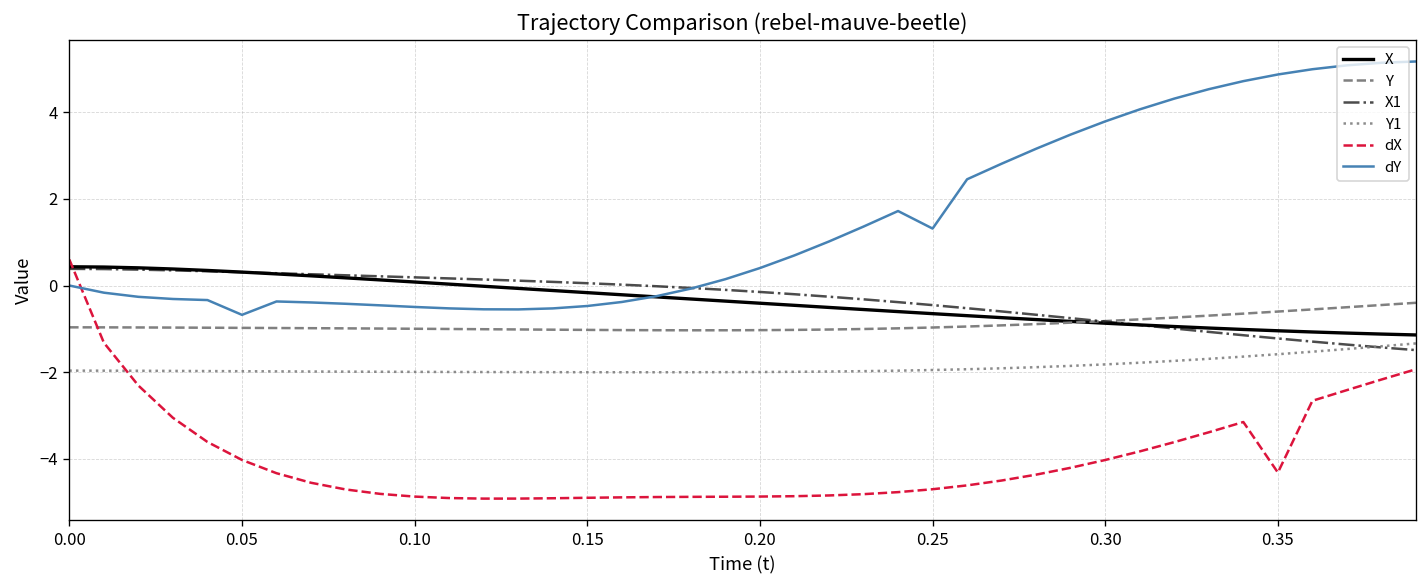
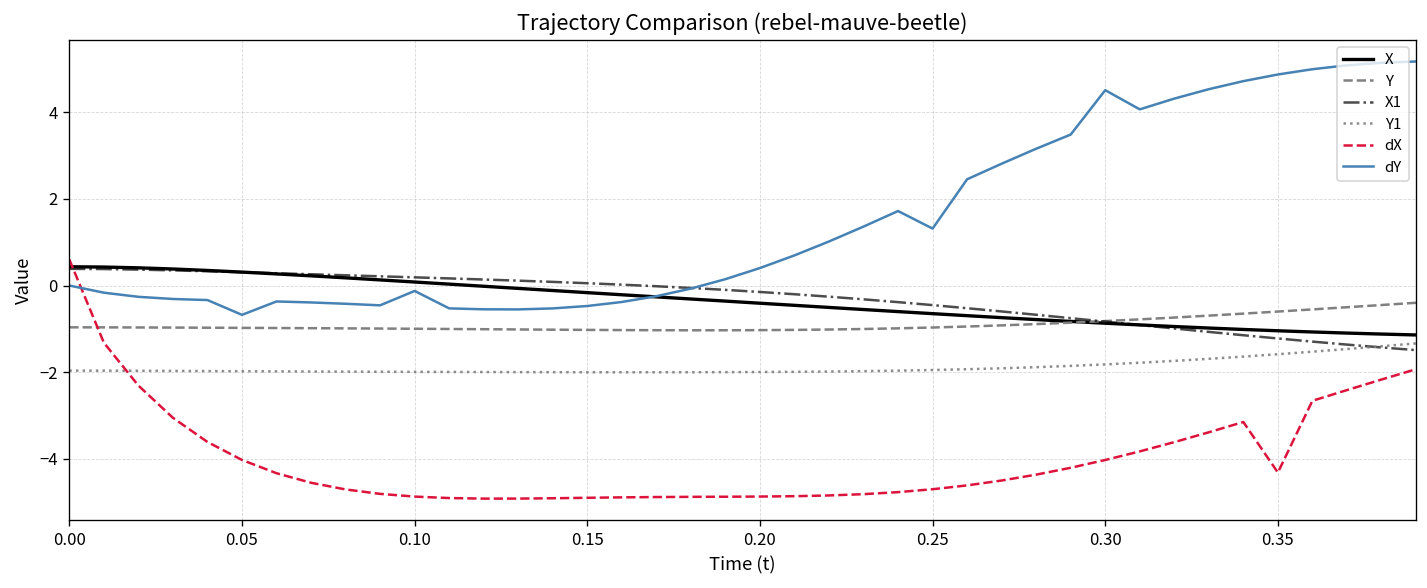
dY, 0.10: -0.5 -> -0.1
dY, 0.30: 3.8 -> 4.5
